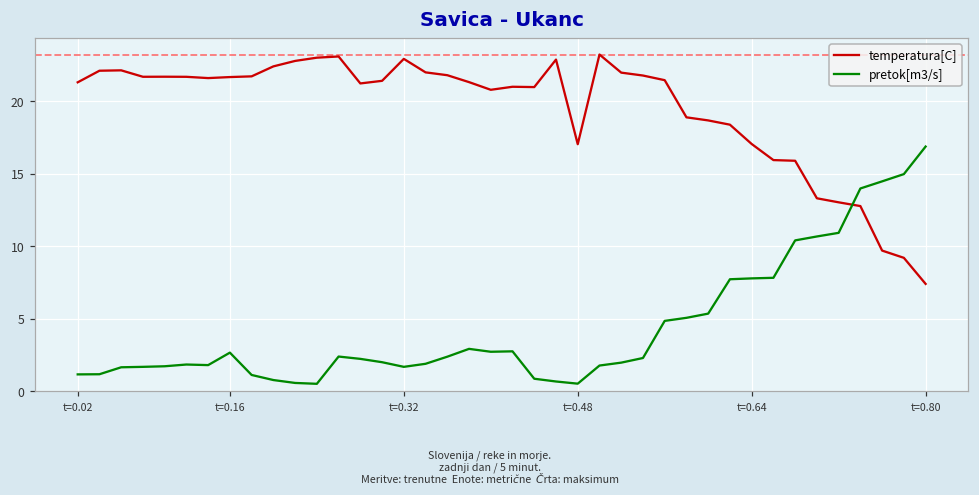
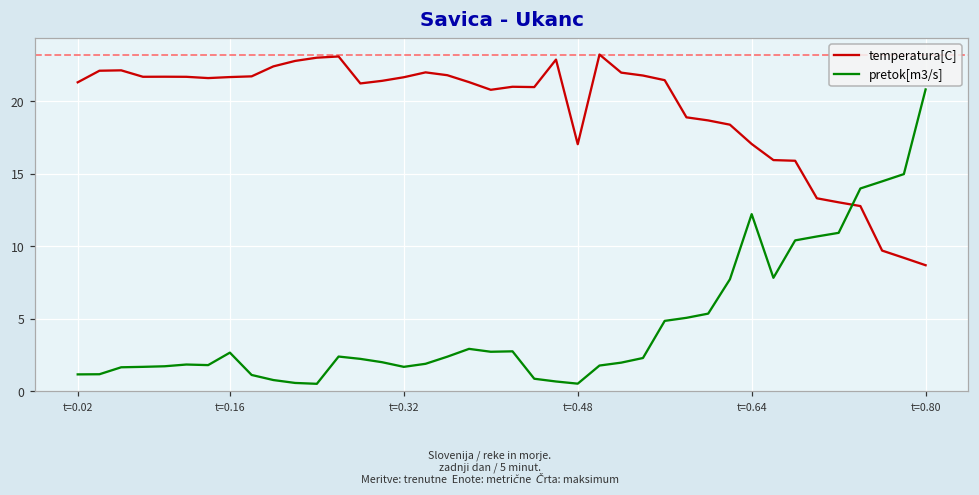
temperatura[C], t=0.32: 22.9 -> 21.7
pretok[m3/s], t=0.64: 7.8 -> 12.2
temperatura[C], t=0.80: 7.4 -> 8.7
pretok[m3/s], t=0.80: 16.9 -> 20.8
